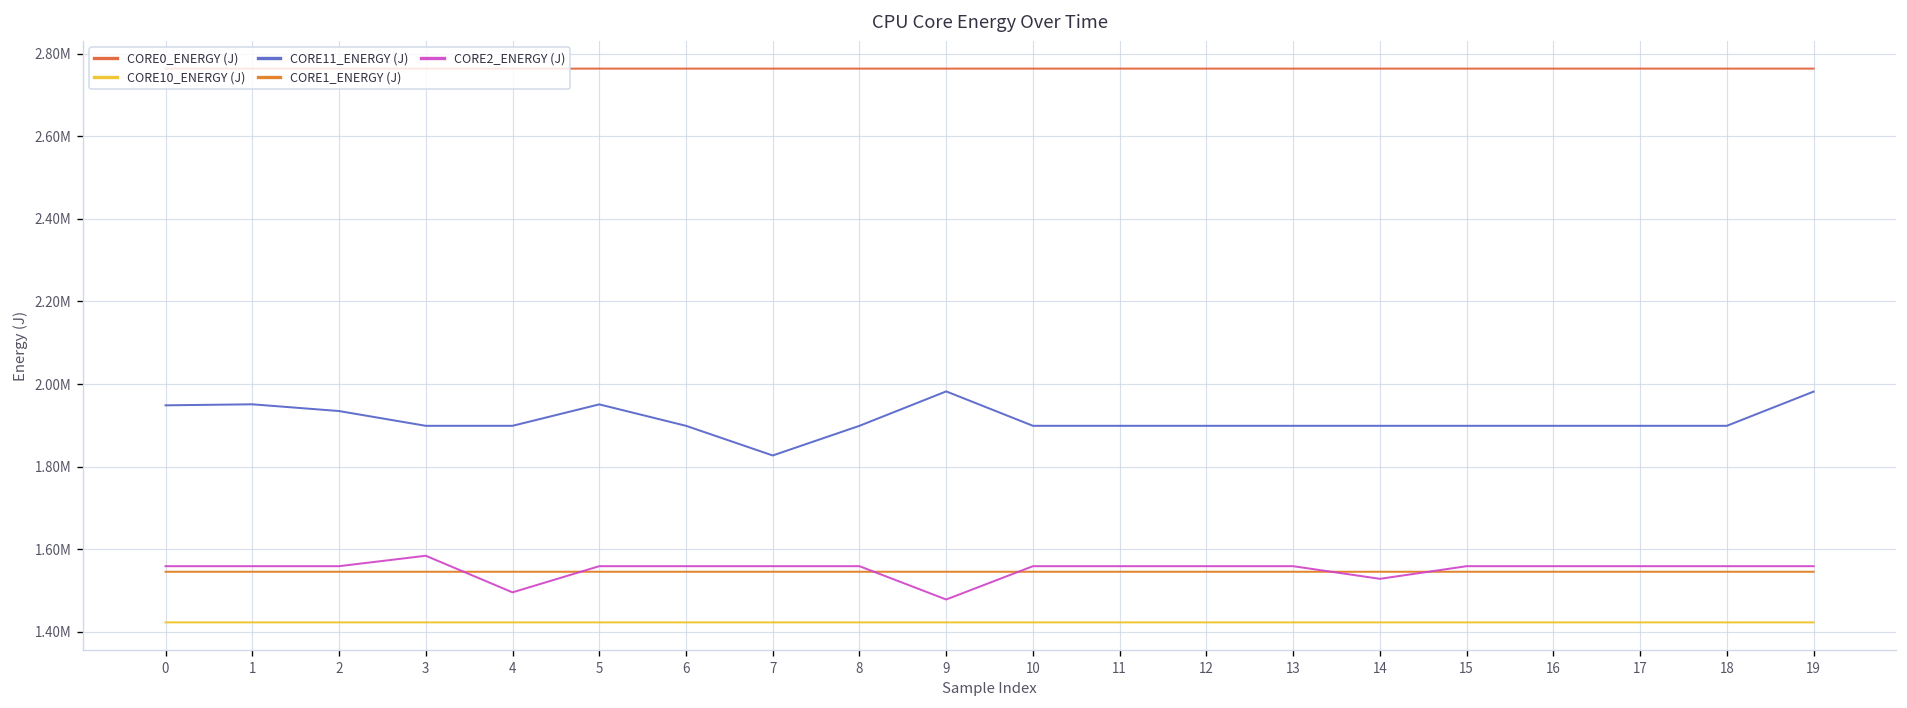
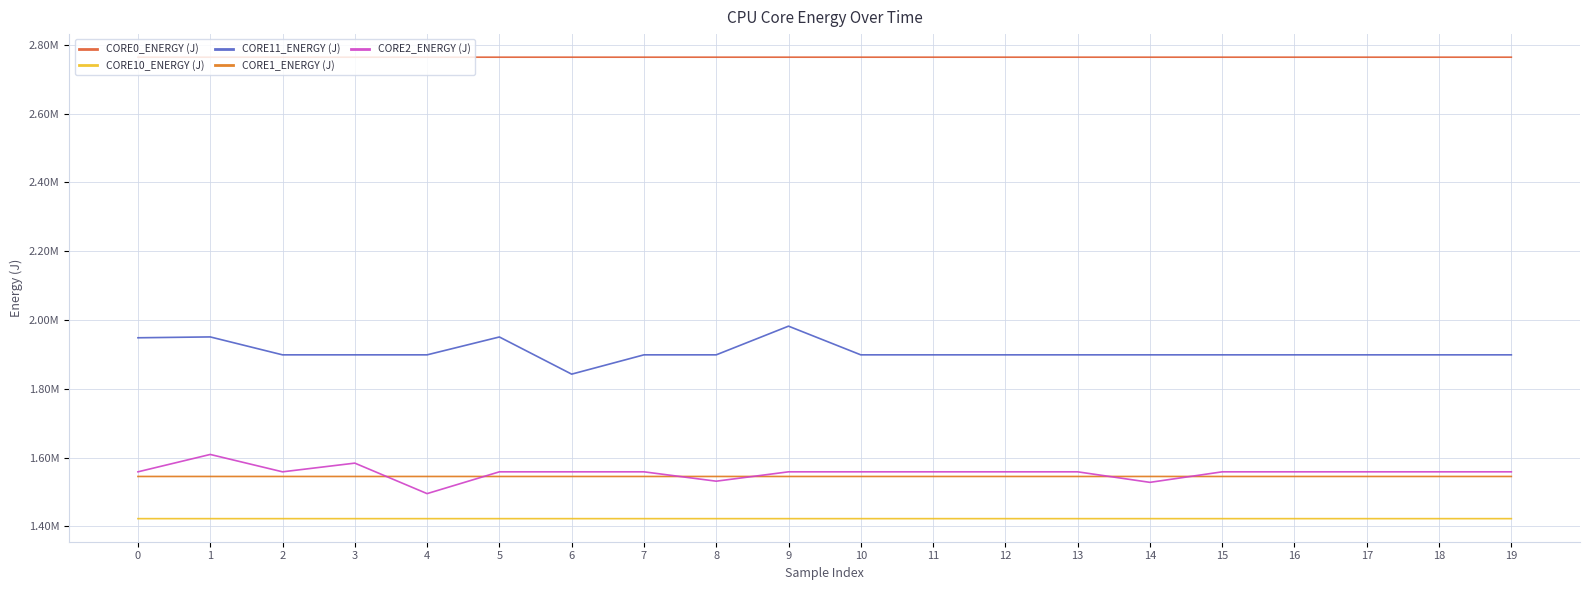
CORE2_ENERGY (J), 1: 1560000 -> 1610000
CORE11_ENERGY (J), 2: 1930000 -> 1900000
CORE11_ENERGY (J), 6: 1900000 -> 1840000
CORE11_ENERGY (J), 7: 1830000 -> 1900000
CORE2_ENERGY (J), 8: 1560000 -> 1530000
CORE2_ENERGY (J), 9: 1480000 -> 1560000
CORE11_ENERGY (J), 19: 1980000 -> 1900000
